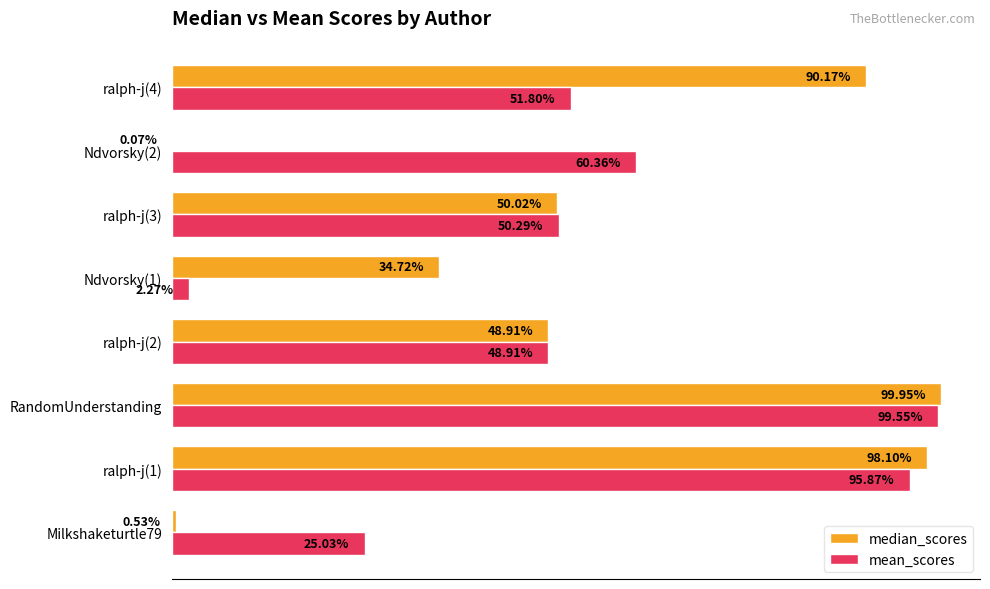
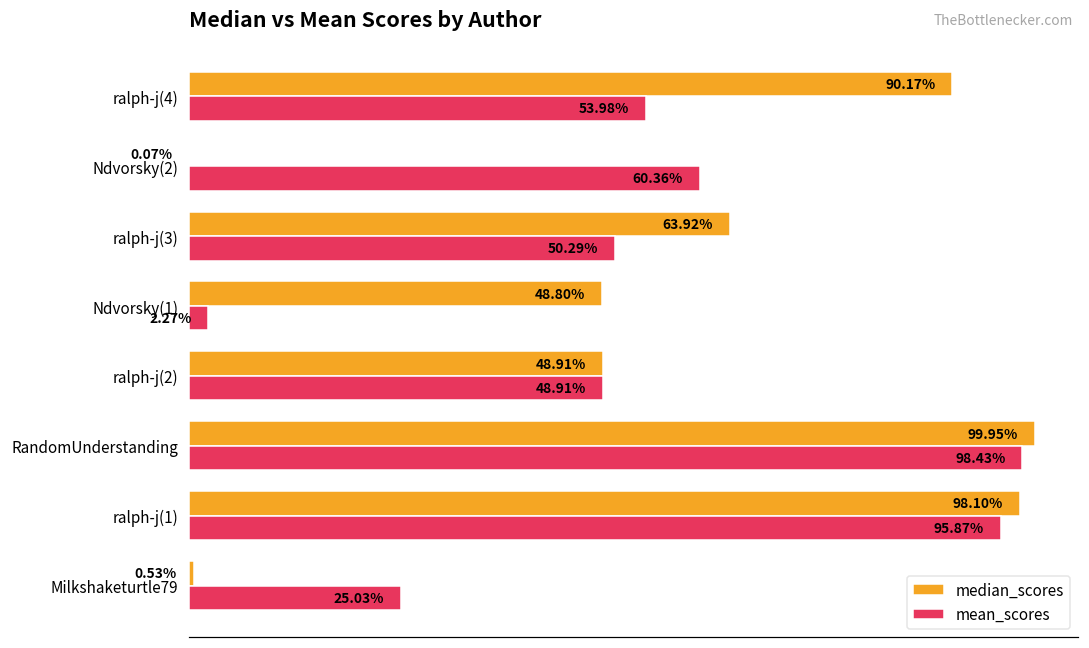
mean_scores, ralph-j(4): 51.80% -> 53.98%
median_scores, ralph-j(3): 50.02% -> 63.92%
median_scores, Ndvorsky(1): 34.72% -> 48.80%
mean_scores, RandomUnderstanding: 99.55% -> 98.43%
